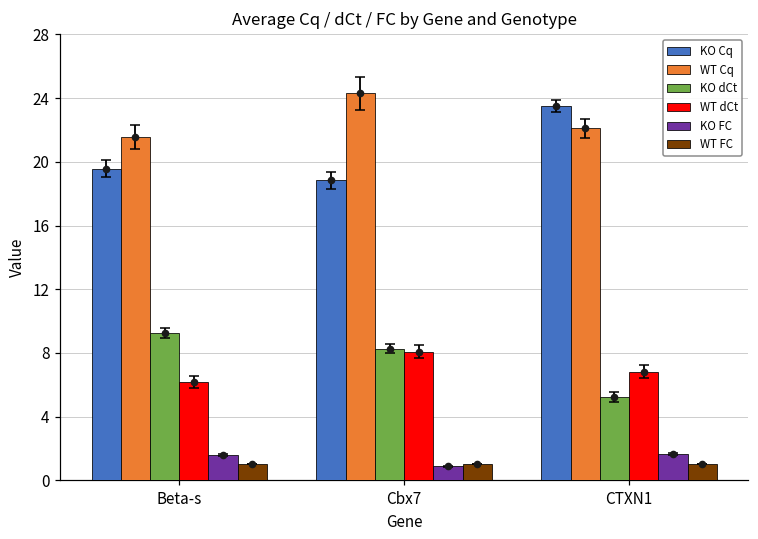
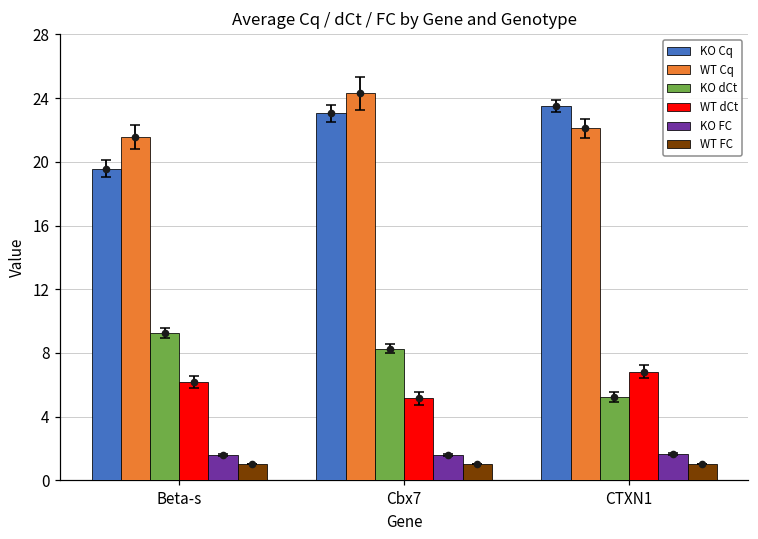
KO Cq, Cbx7: 18.9 -> 23.0
WT dCt, Cbx7: 8.1 -> 5.1
KO FC, Cbx7: 0.9 -> 1.6
